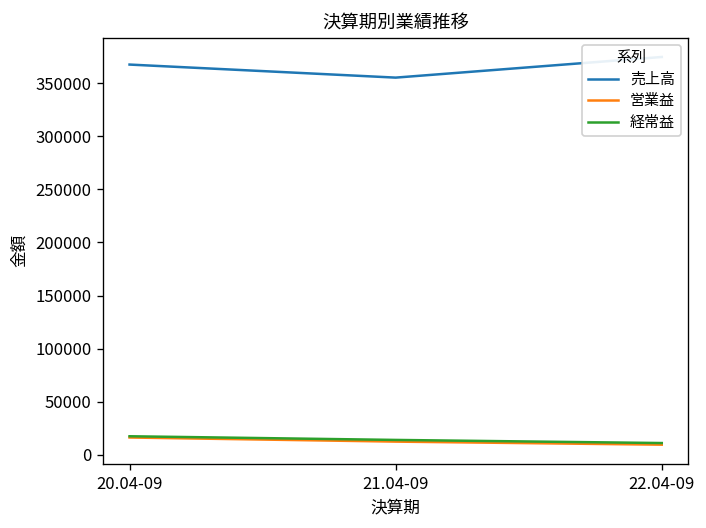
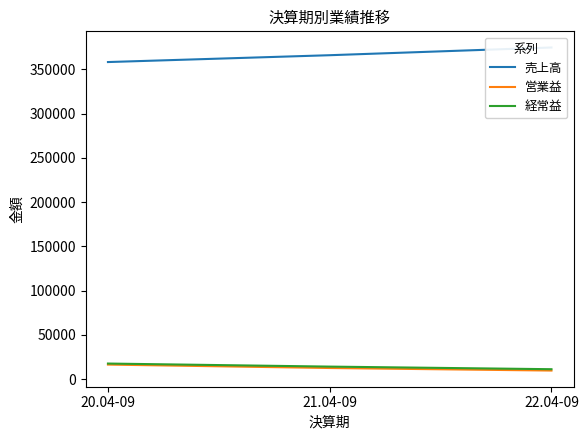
売上高, 20.04-09: 370000 -> 360000
売上高, 21.04-09: 360000 -> 370000
